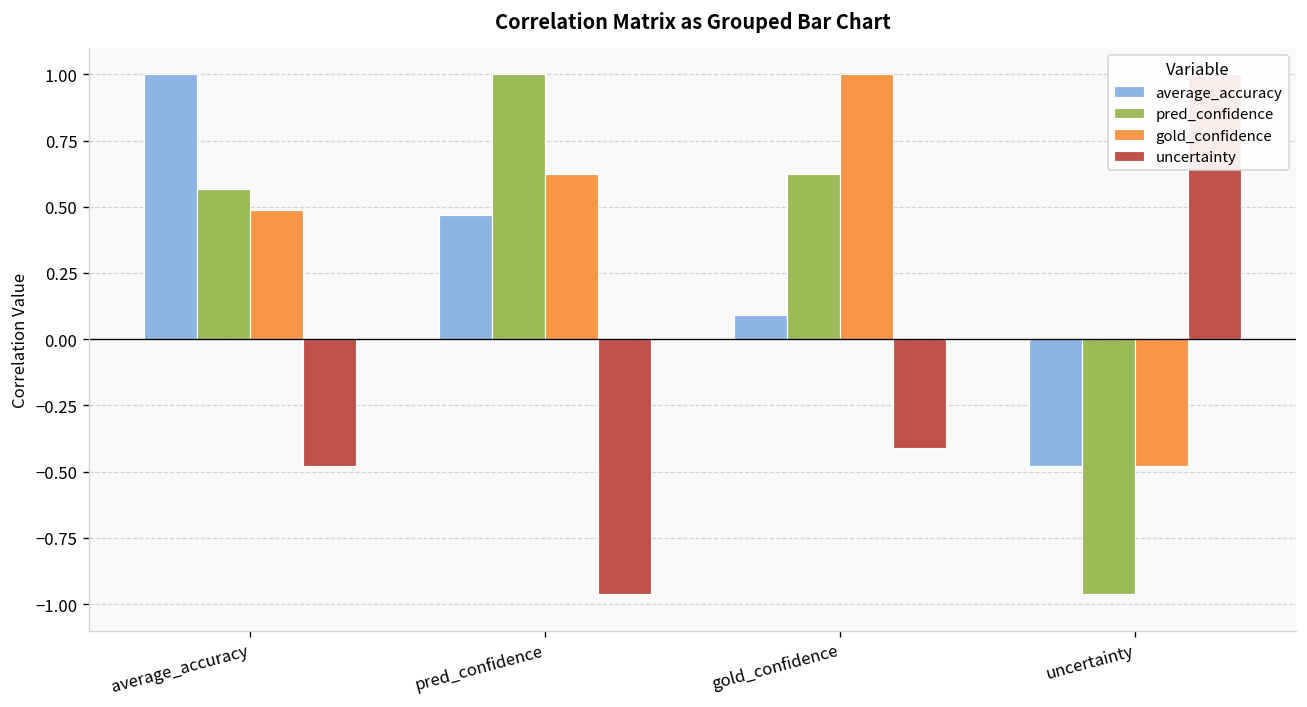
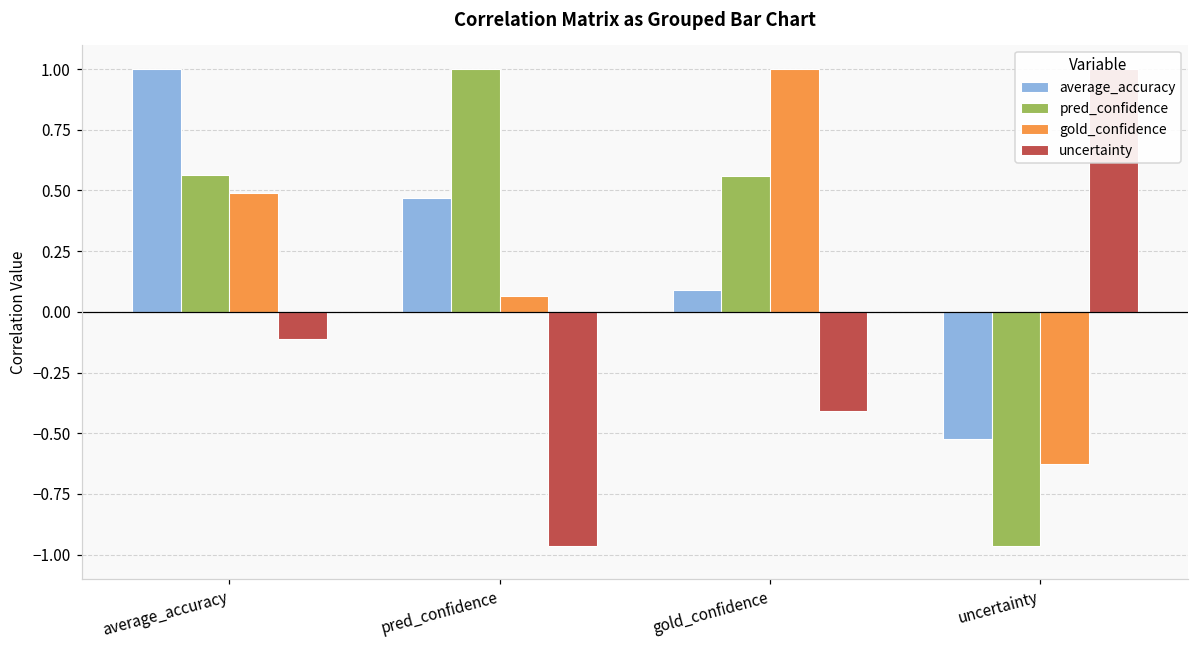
uncertainty, average_accuracy: -0.48 -> -0.11
gold_confidence, pred_confidence: 0.62 -> 0.07
pred_confidence, gold_confidence: 0.62 -> 0.56
average_accuracy, uncertainty: -0.48 -> -0.52
gold_confidence, uncertainty: -0.48 -> -0.63
